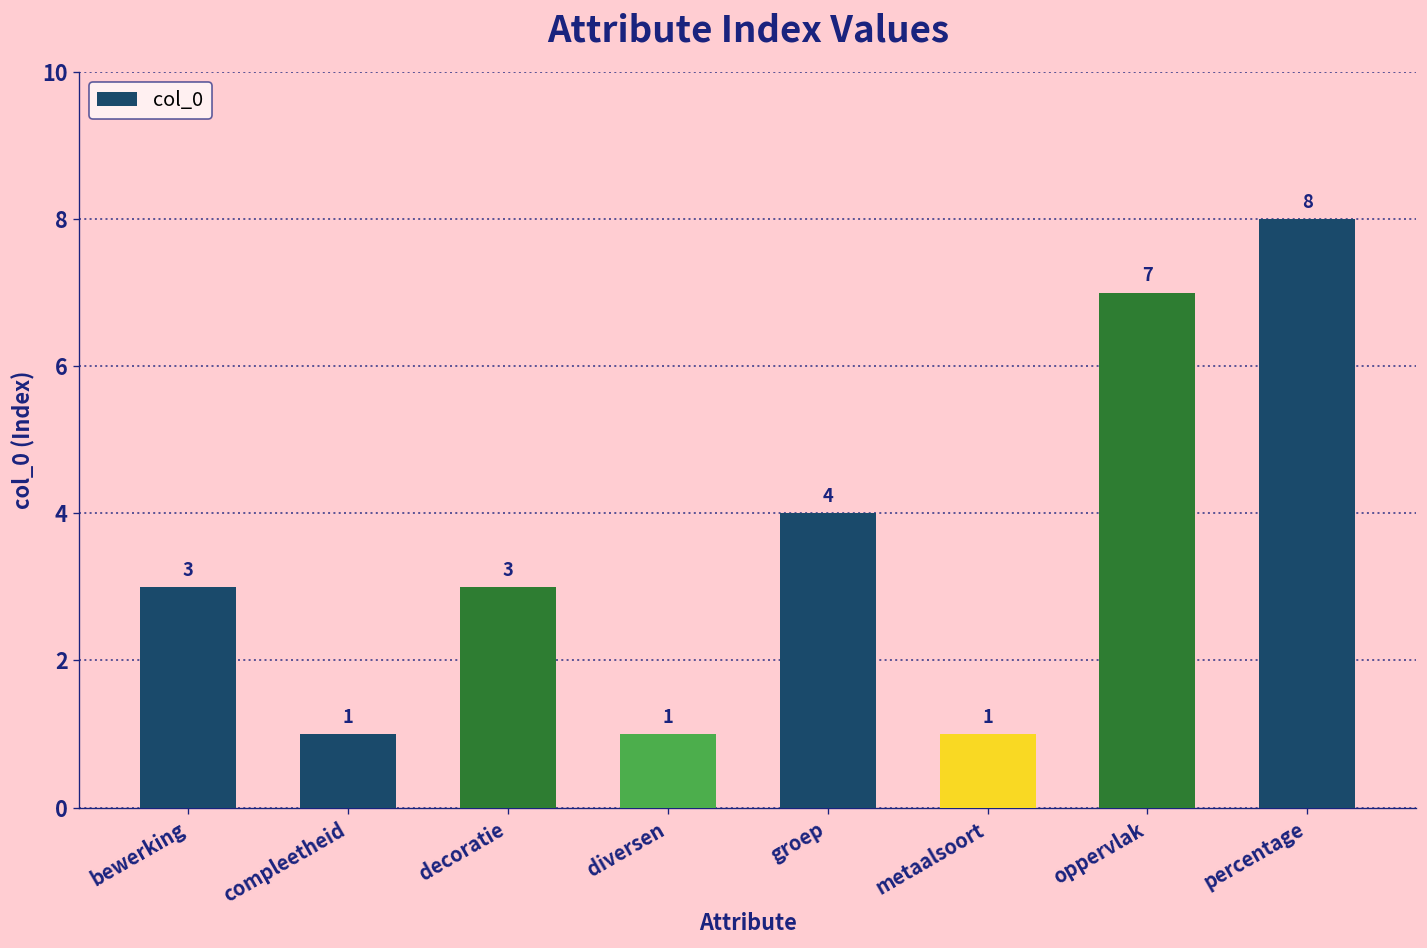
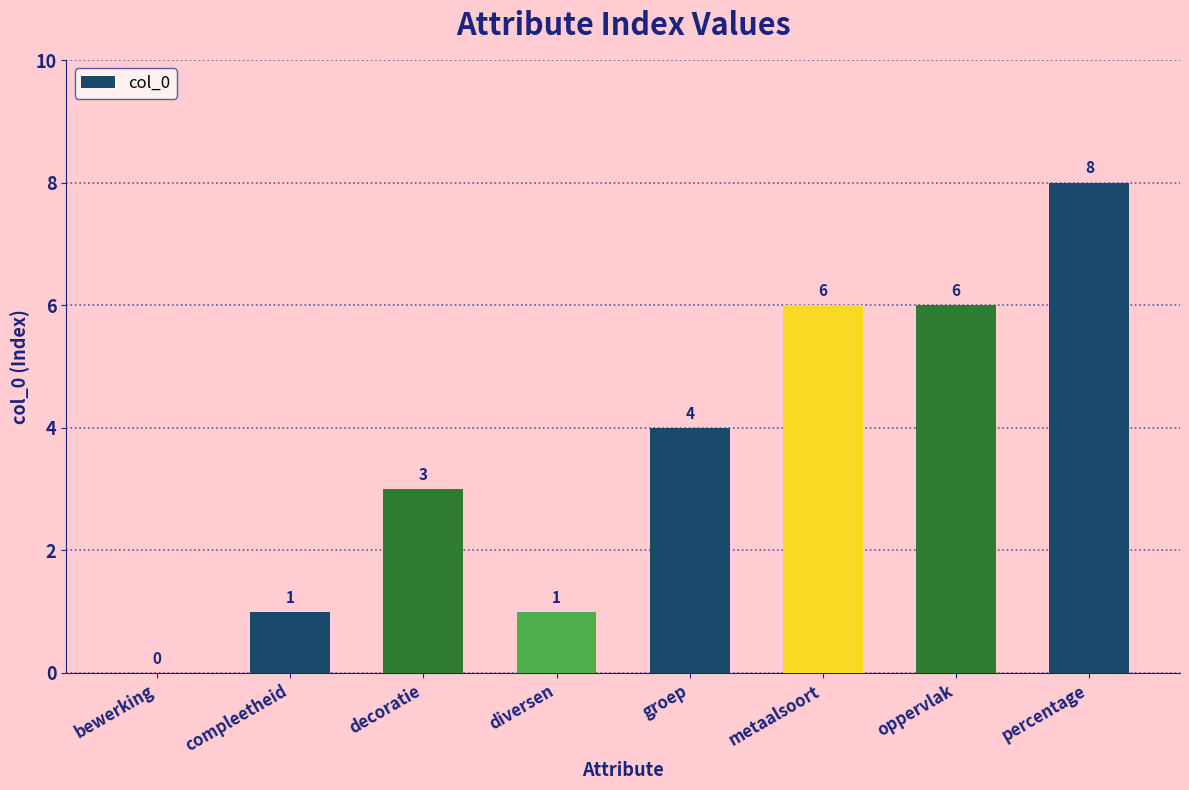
bewerking: 3 -> 0
metaalsoort: 1 -> 6
oppervlak: 7 -> 6
